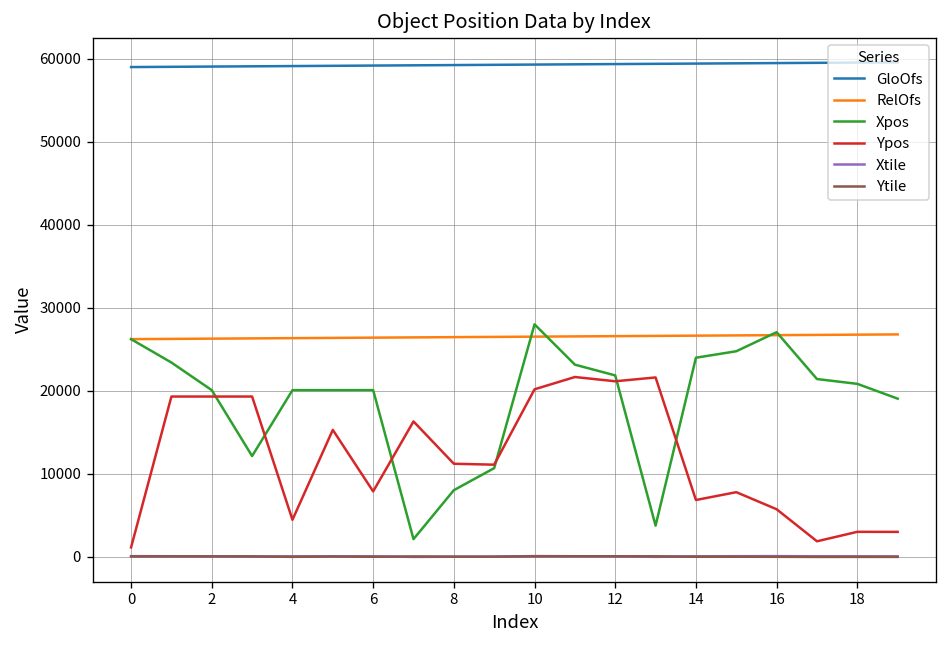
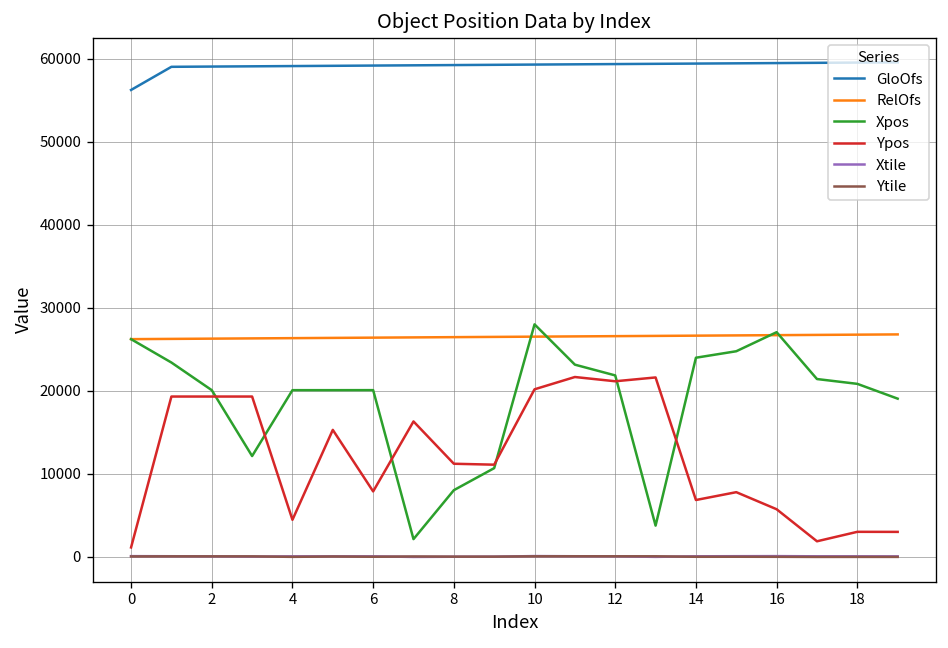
GloOfs, 0: 59000 -> 56000
